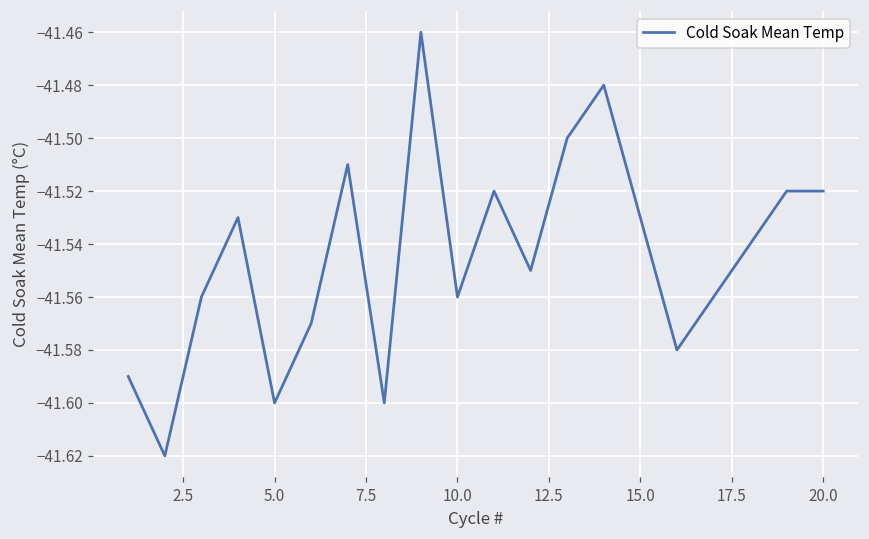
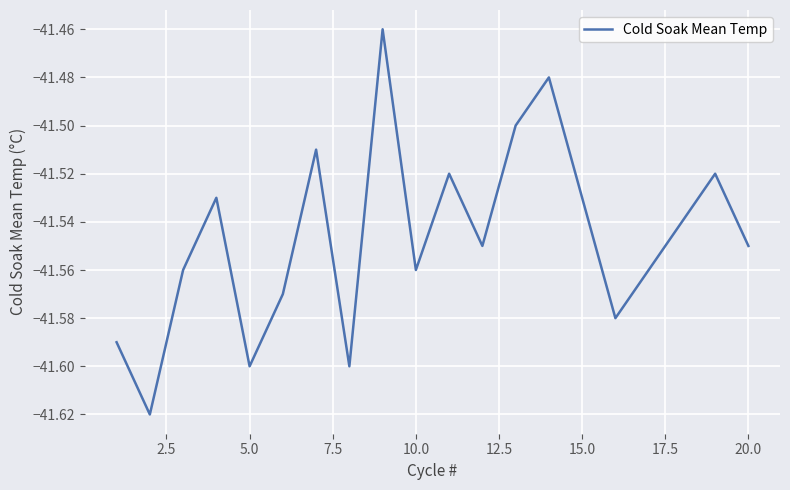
20.0: -41.52 -> -41.55
